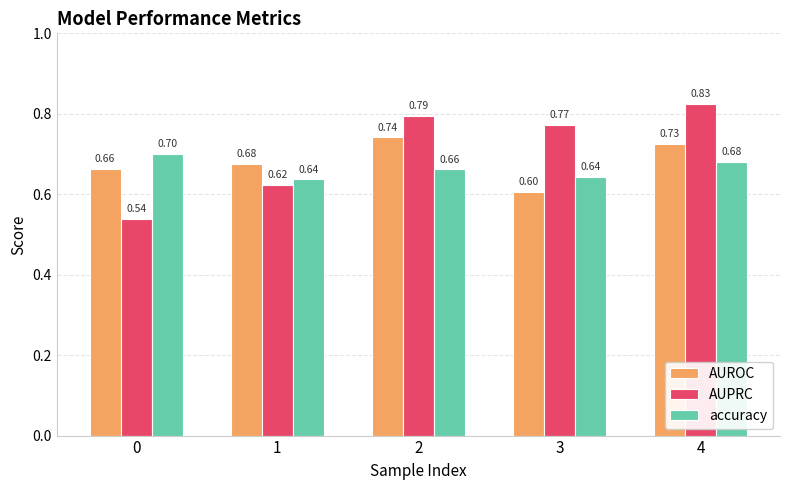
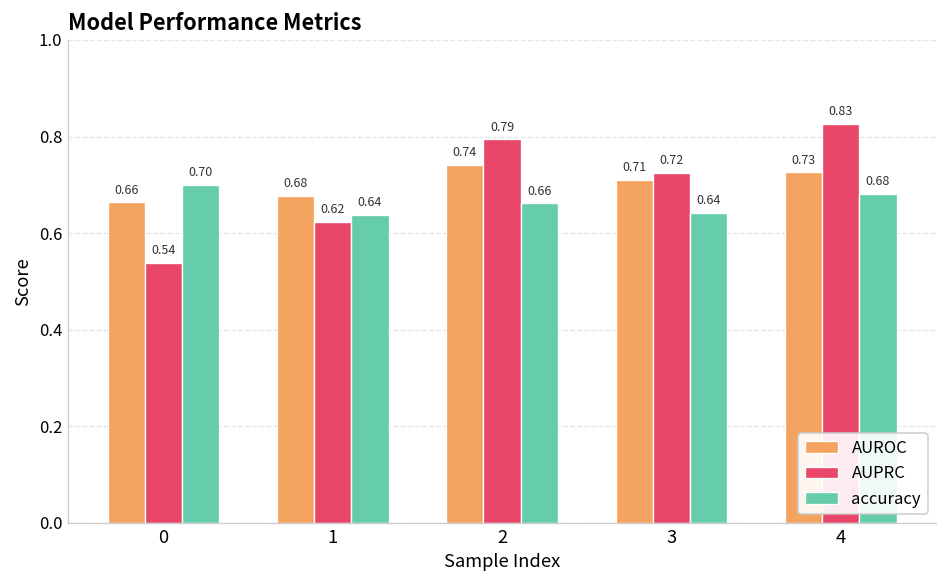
AUROC, 3: 0.60 -> 0.71
AUPRC, 3: 0.77 -> 0.72
